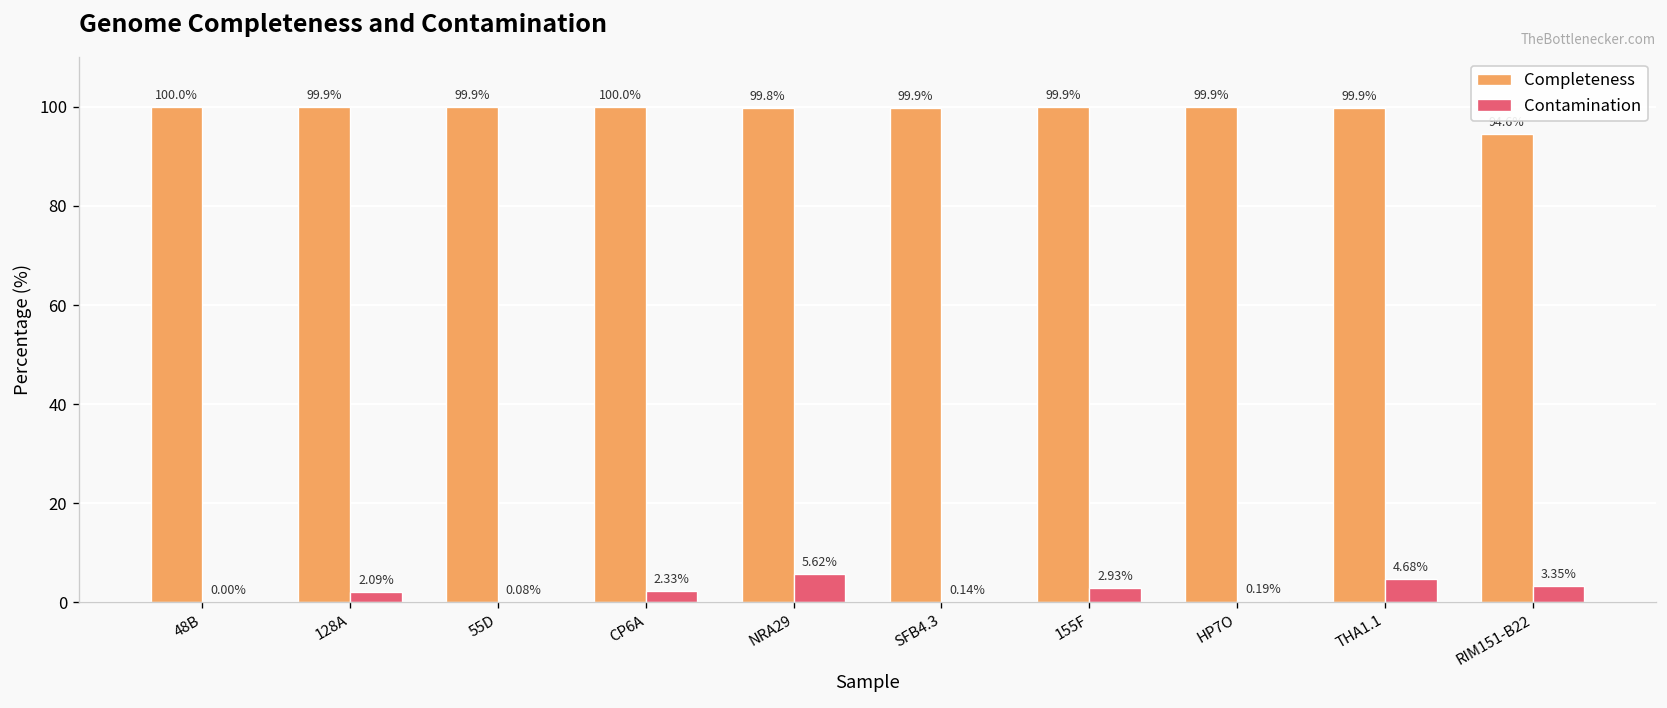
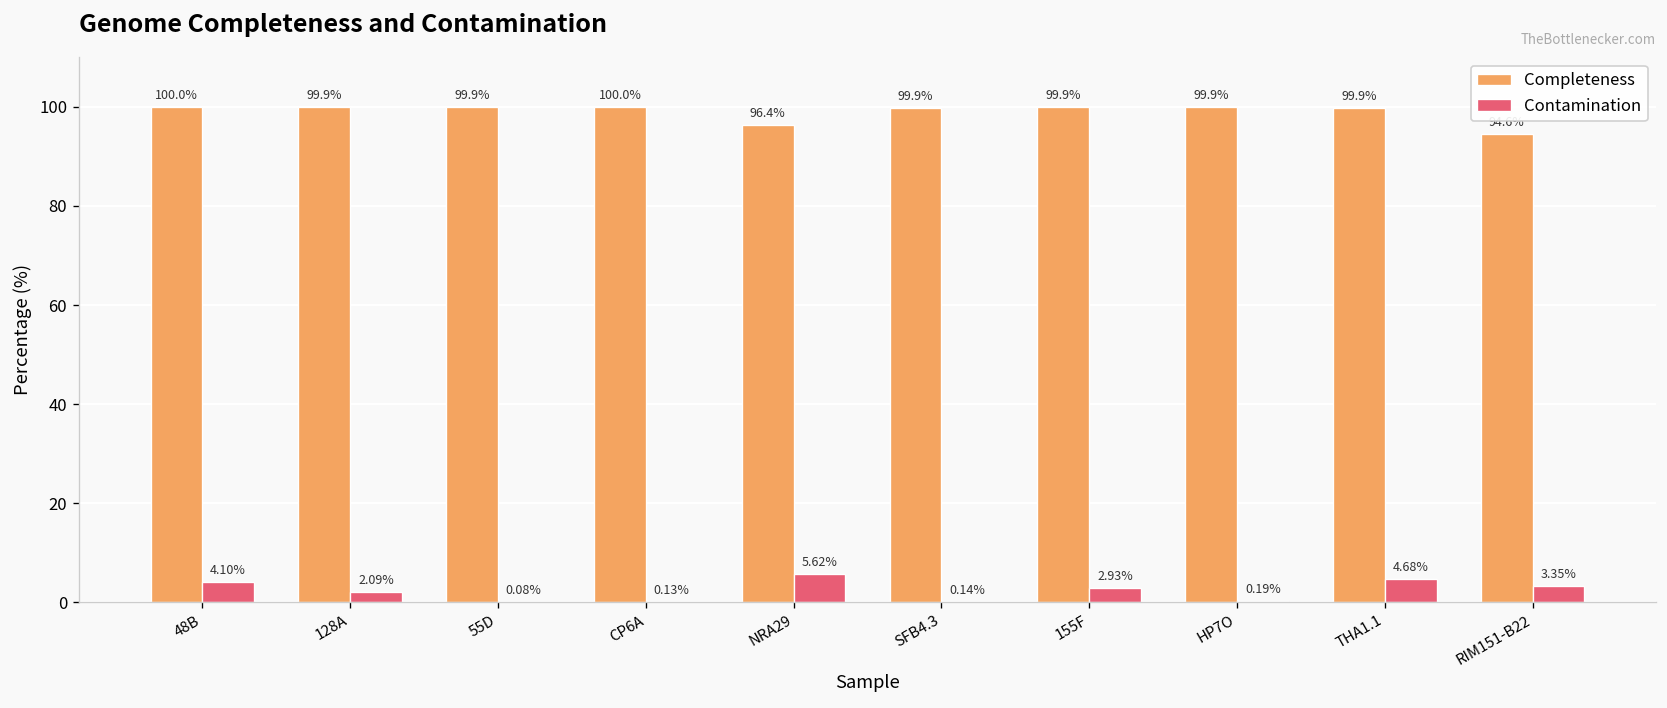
Contamination, 48B: 0.00% -> 4.10%
Contamination, CP6A: 2.33% -> 0.13%
Completeness, NRA29: 99.8% -> 96.4%
